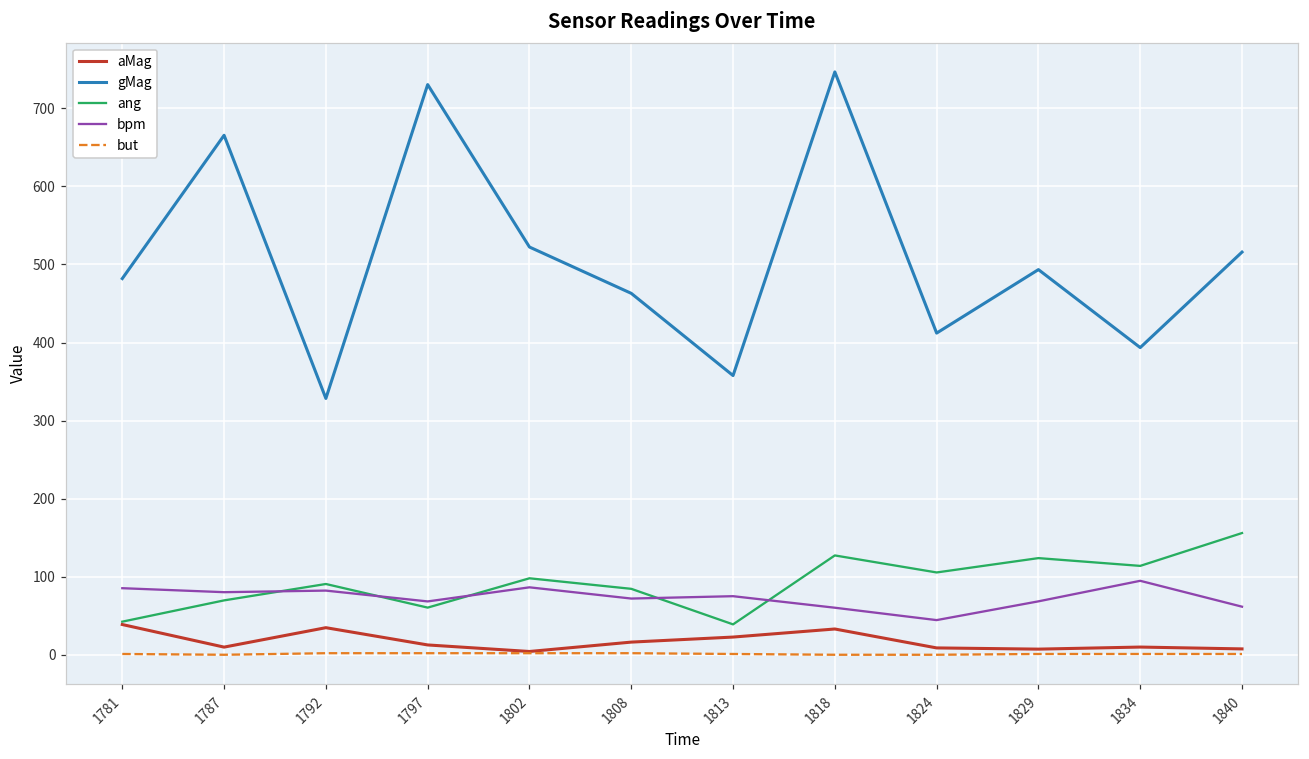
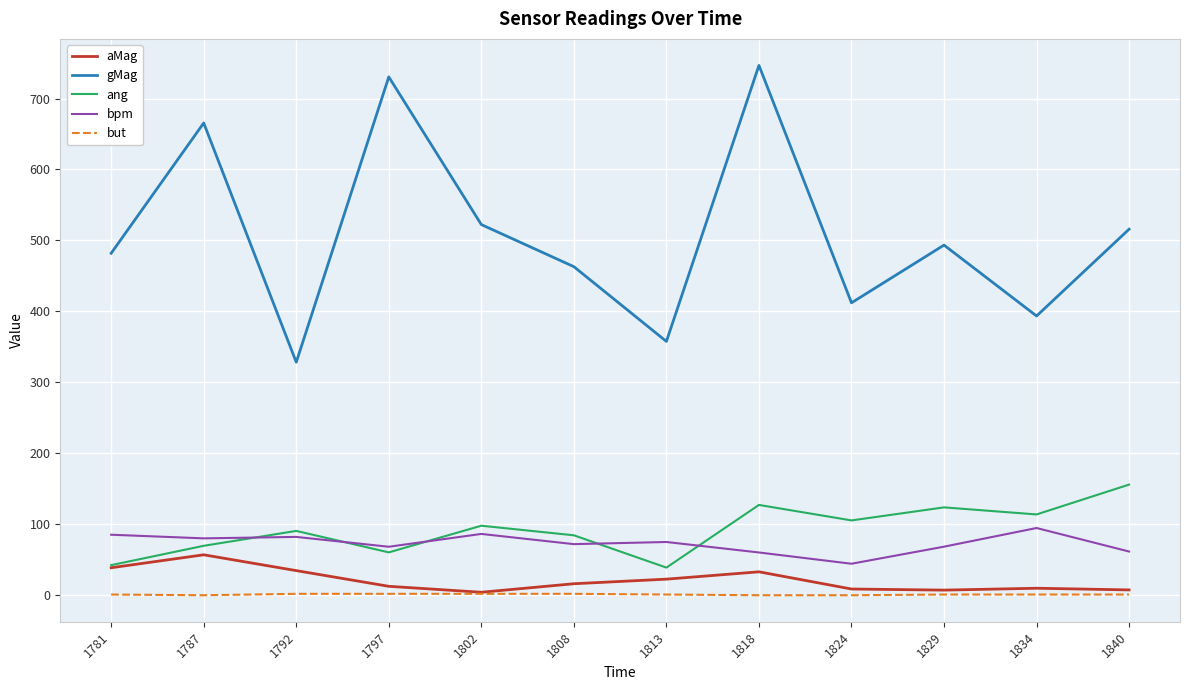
aMag, 1787: 10 -> 60
